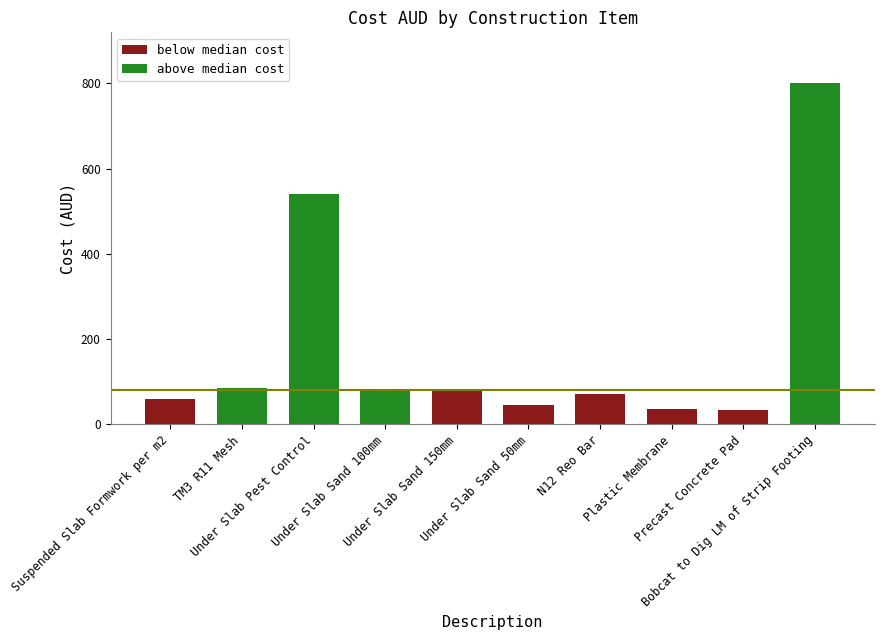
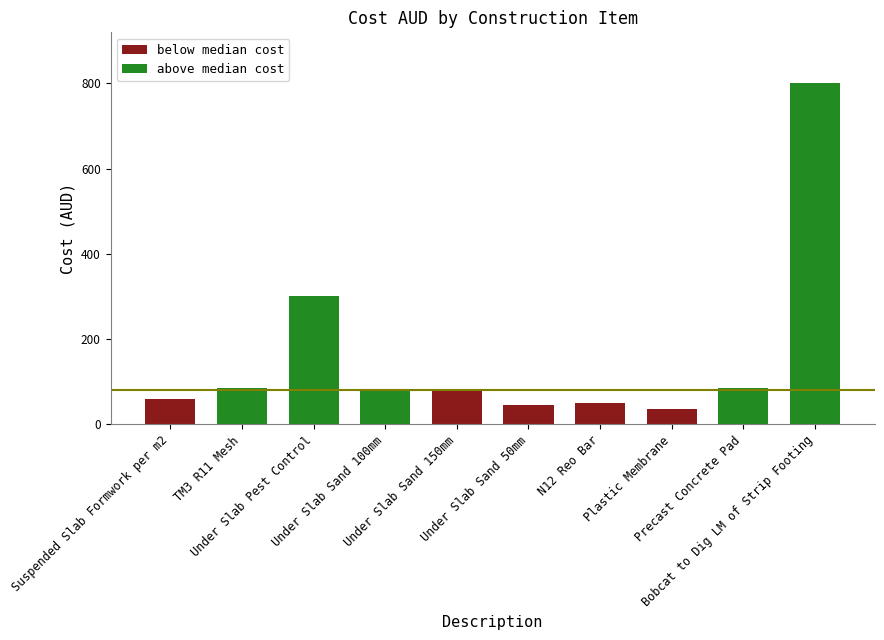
Under Slab Pest Control: 540 -> 300
N12 Reo Bar: 70 -> 50
Precast Concrete Pad: 30 -> 80
